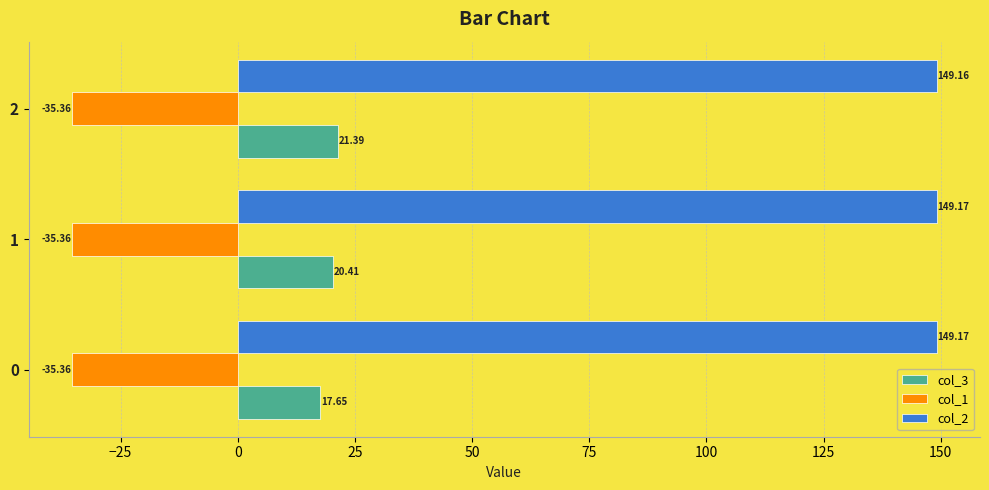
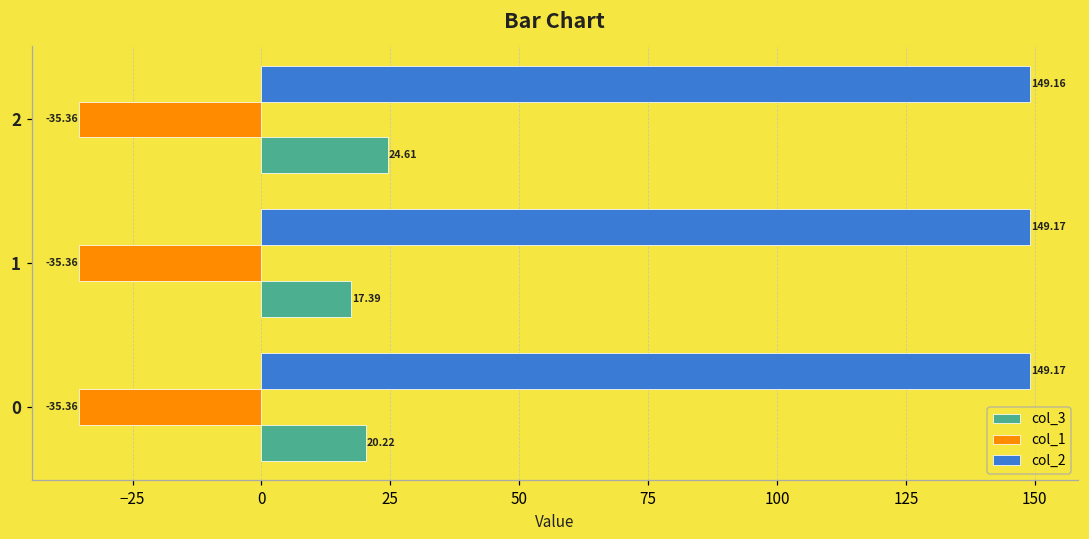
col_3, 2: 21.39 -> 24.61
col_3, 1: 20.41 -> 17.39
col_3, 0: 17.65 -> 20.22
